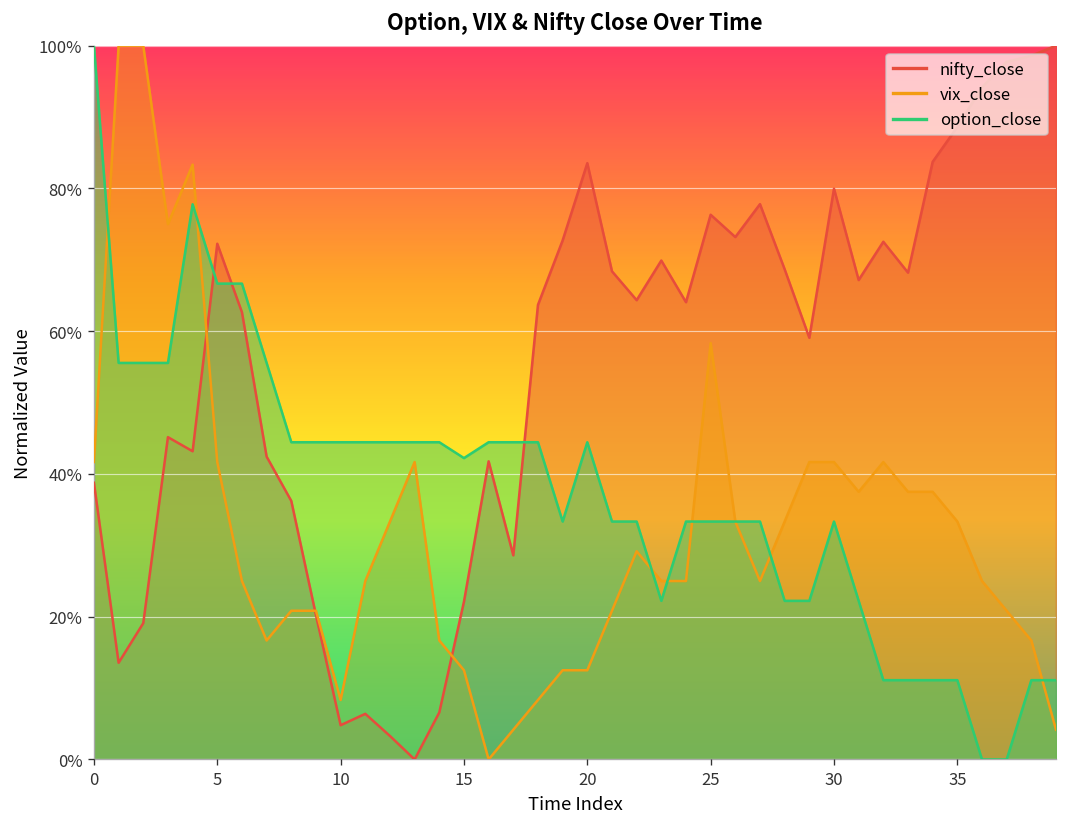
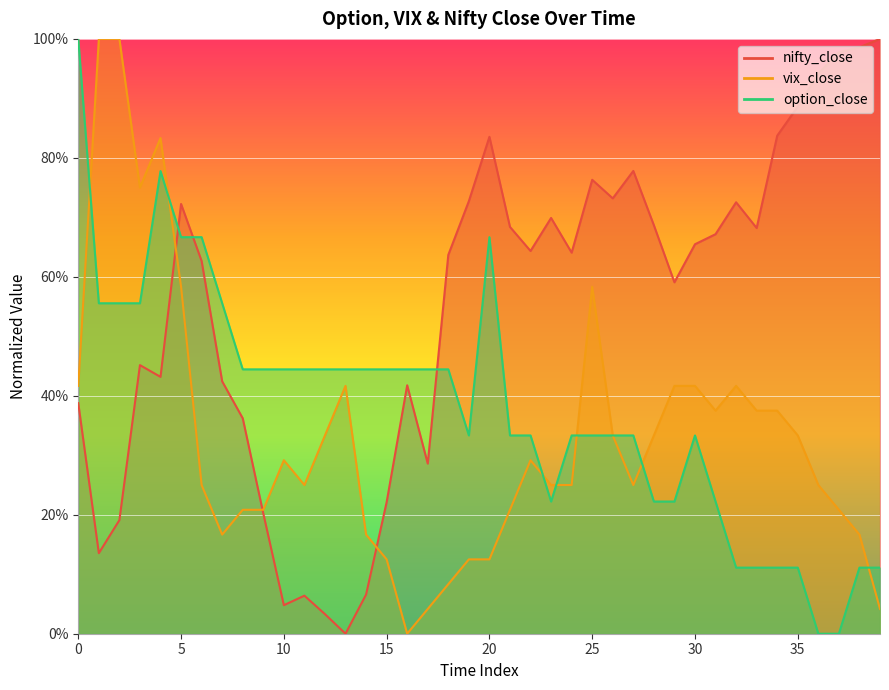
vix_close, 5: 42% -> 58%
vix_close, 10: 8% -> 29%
option_close, 15: 42% -> 44%
option_close, 20: 44% -> 67%
nifty_close, 30: 80% -> 65%
